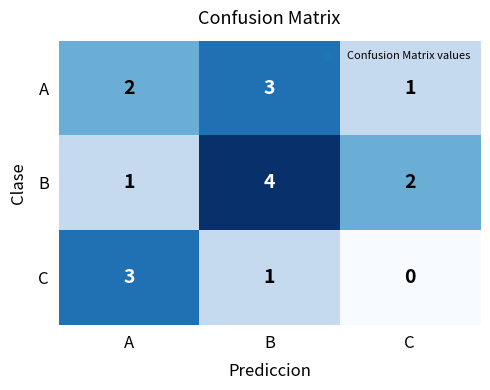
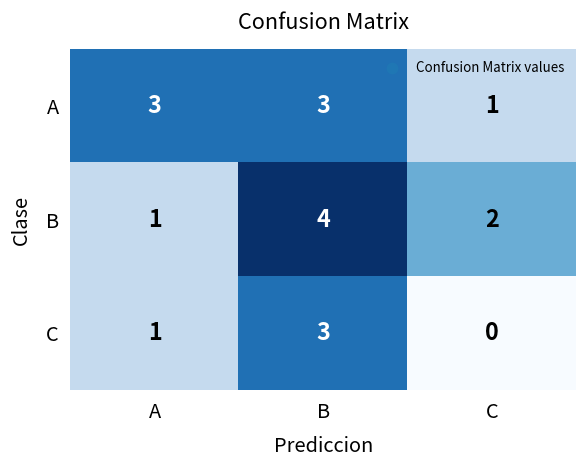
A, A: 2 -> 3
C, A: 3 -> 1
C, B: 1 -> 3
